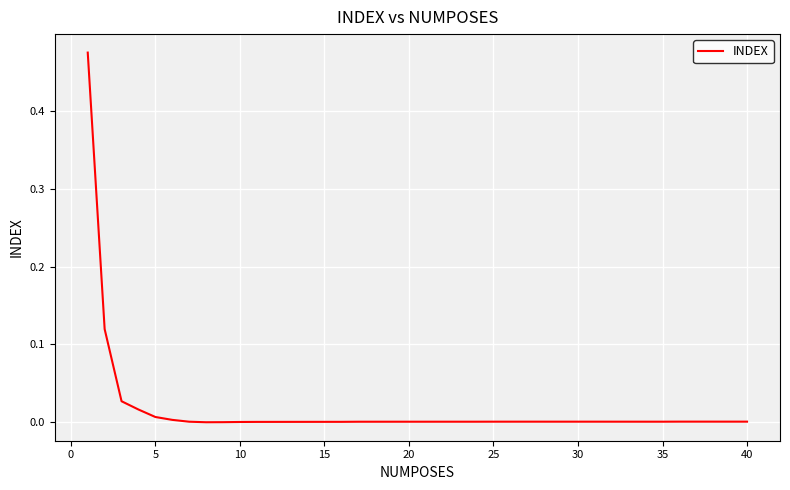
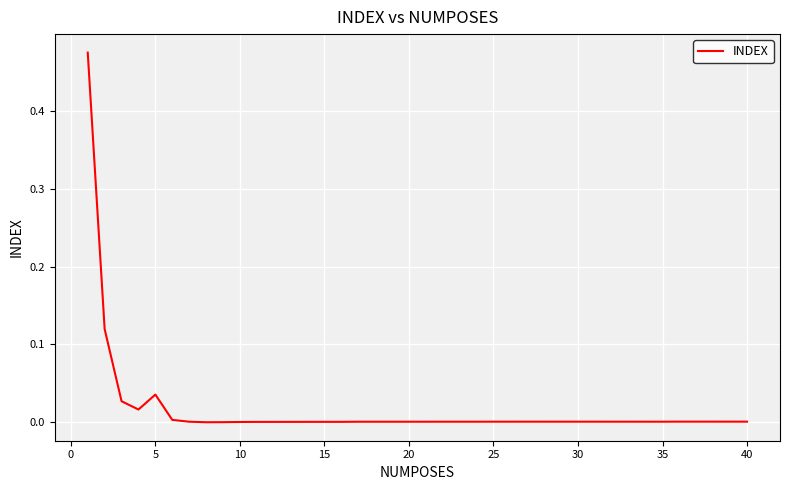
5: 0.01 -> 0.04
